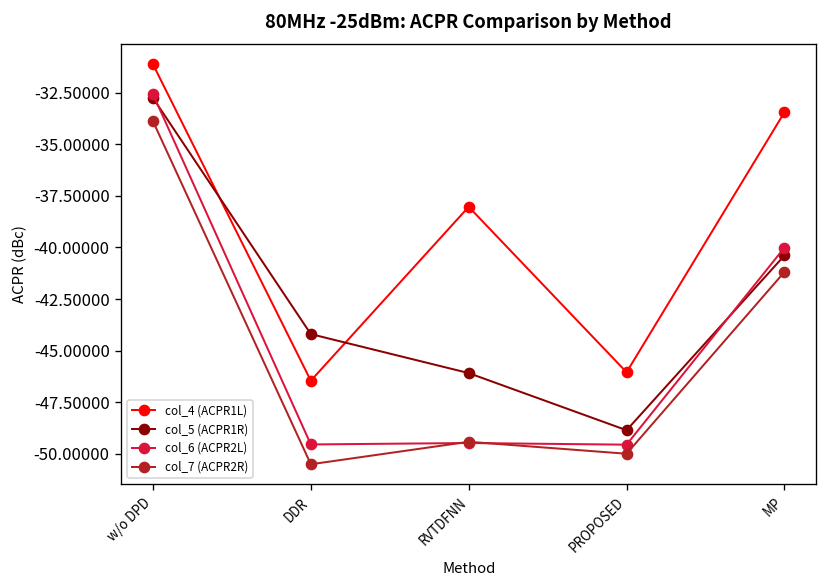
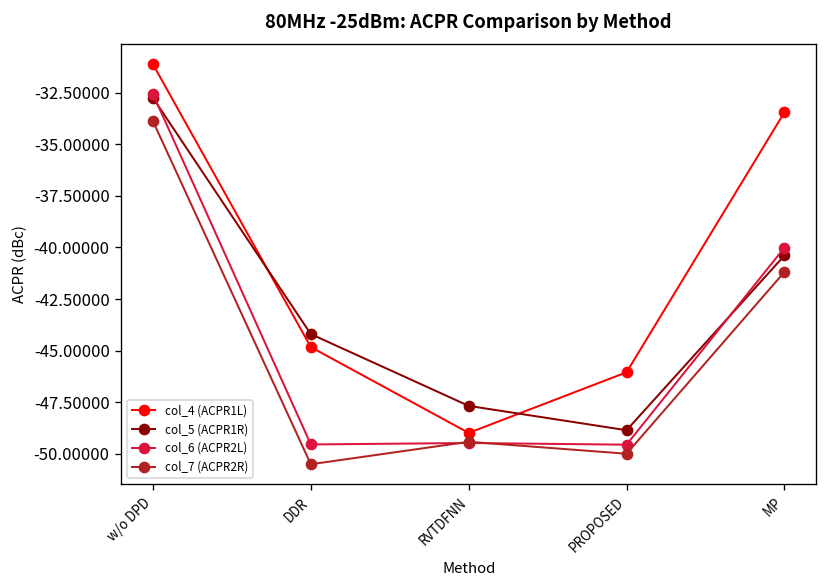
col_4 (ACPR1L), DDR: -46.5 -> -44.8
col_4 (ACPR1L), RVTDFNN: -38.0 -> -49.0
col_5 (ACPR1R), RVTDFNN: -46.1 -> -47.7
